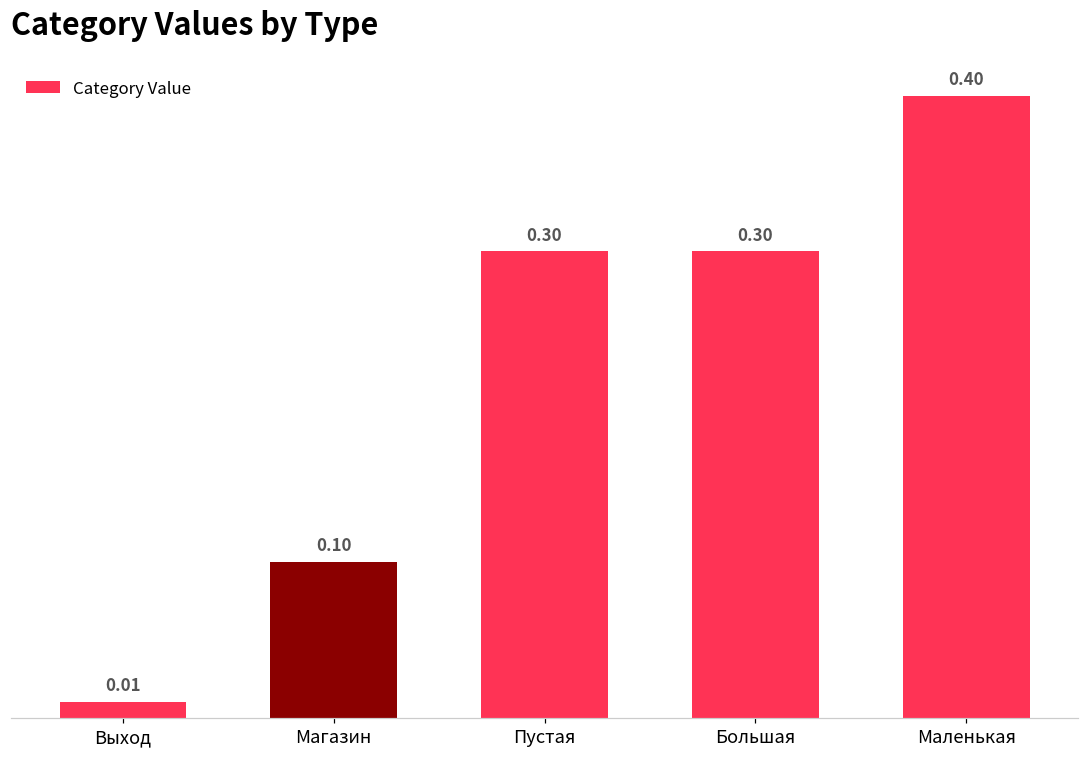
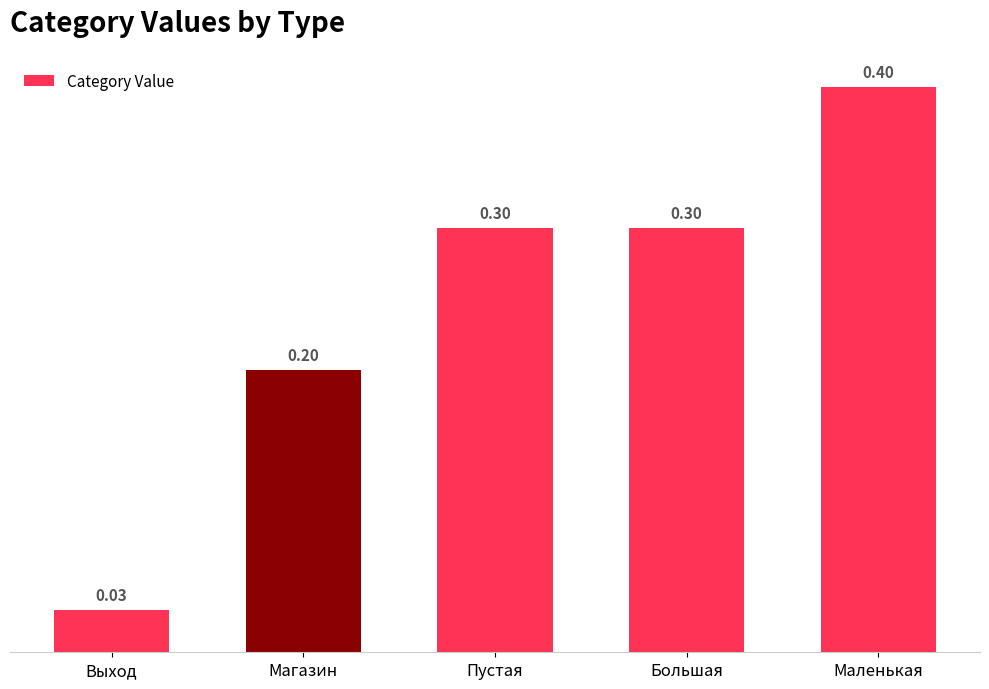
Выход: 0.01 -> 0.03
Магазин: 0.10 -> 0.20
